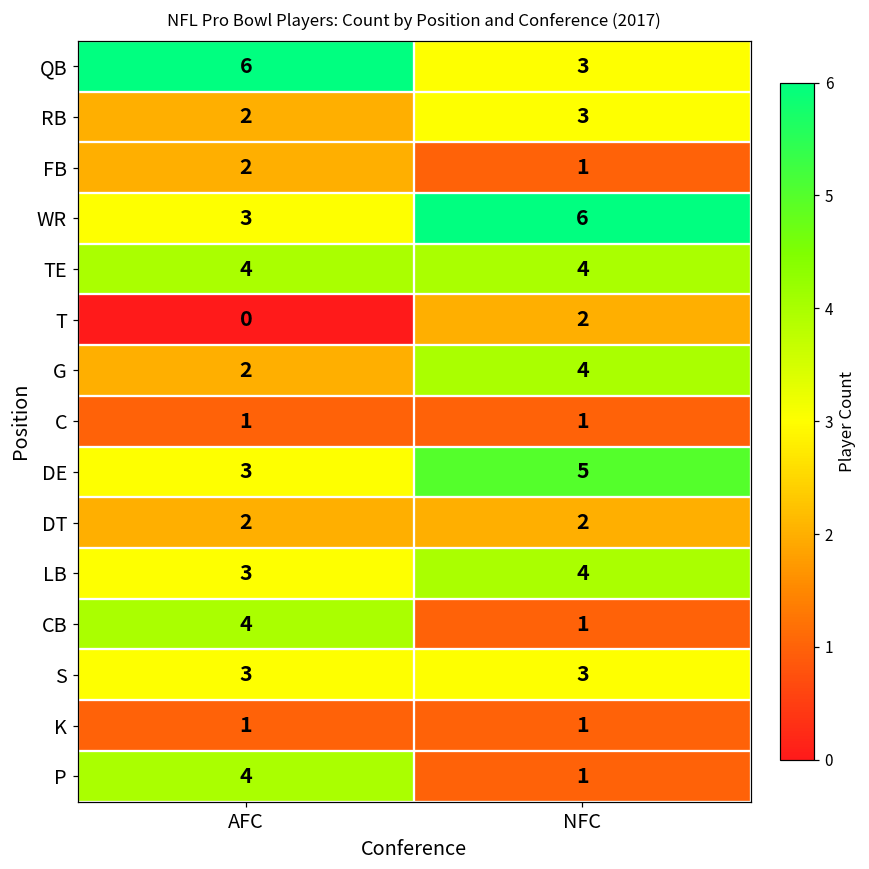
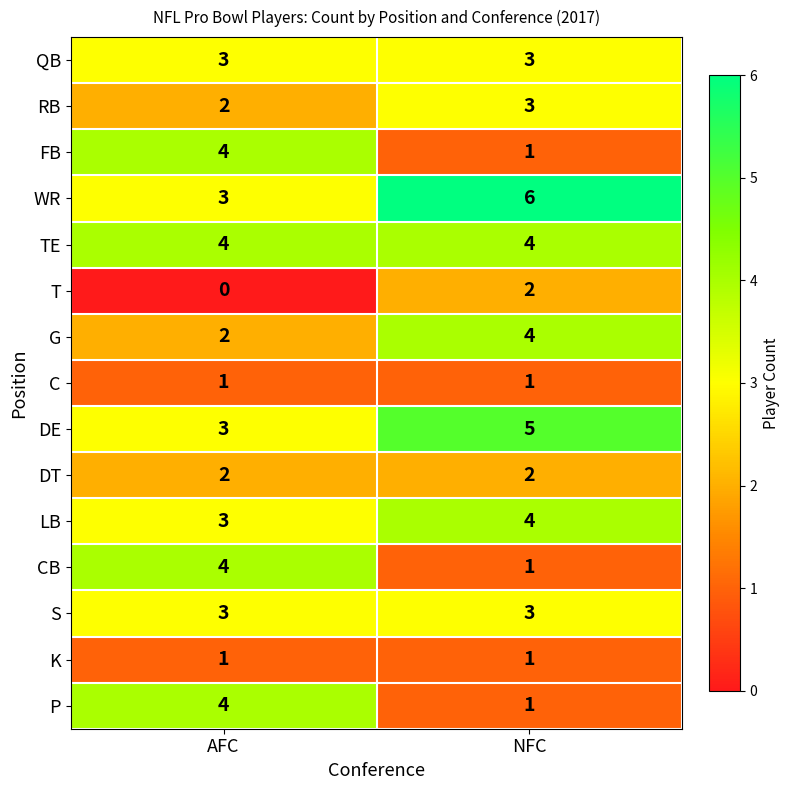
QB, AFC: 6 -> 3
FB, AFC: 2 -> 4
